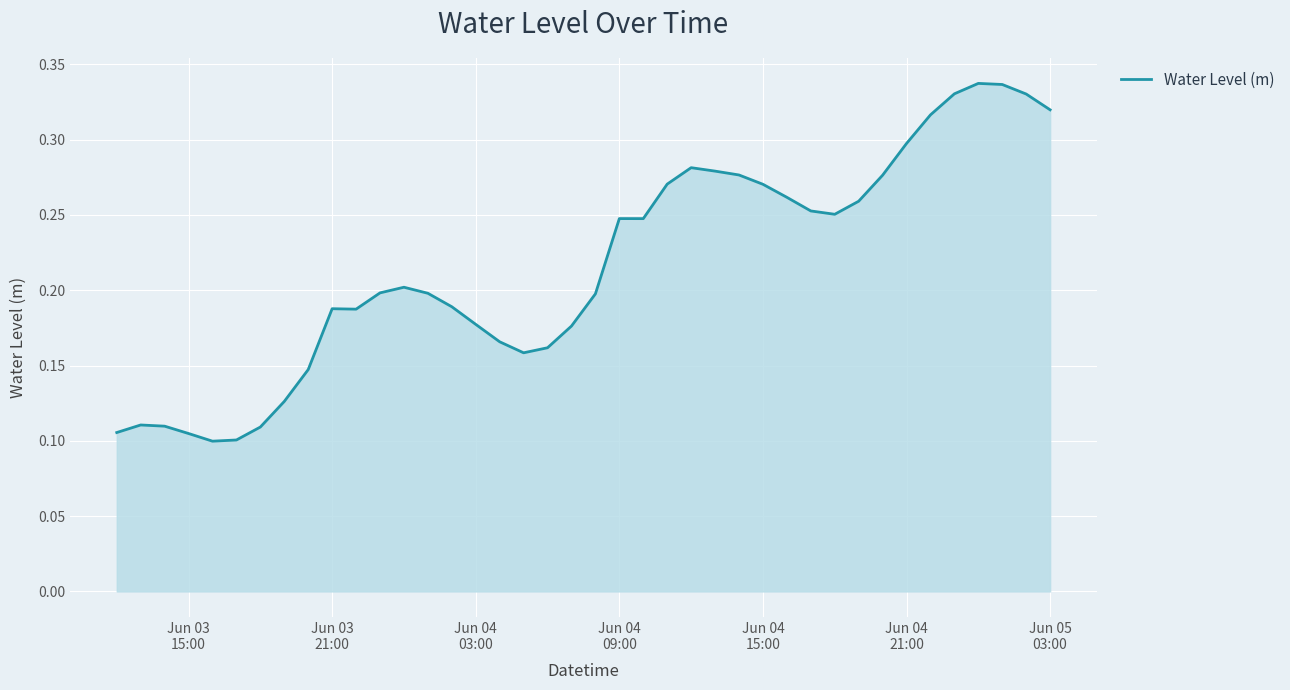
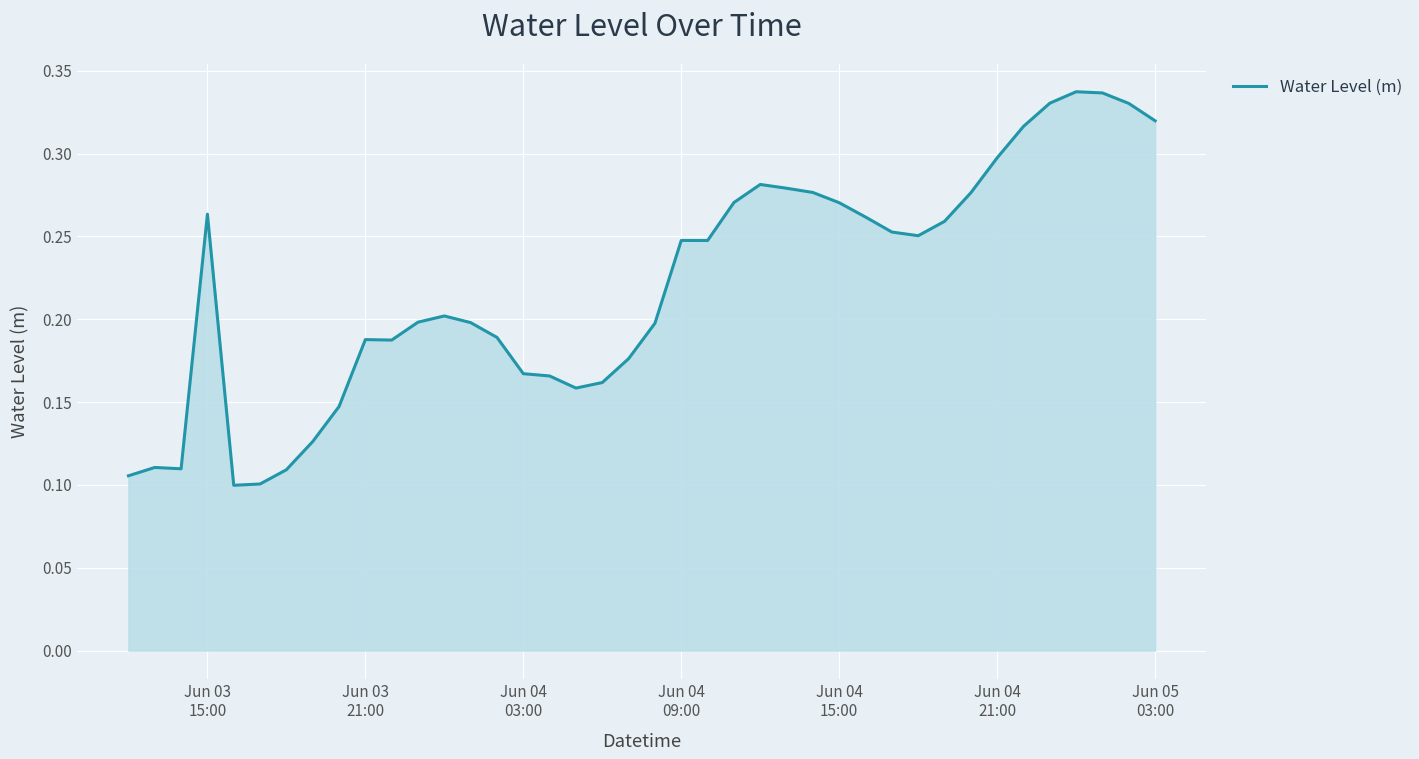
Jun 03 15:00: 0.105 -> 0.263
Jun 04 03:00: 0.177 -> 0.167
